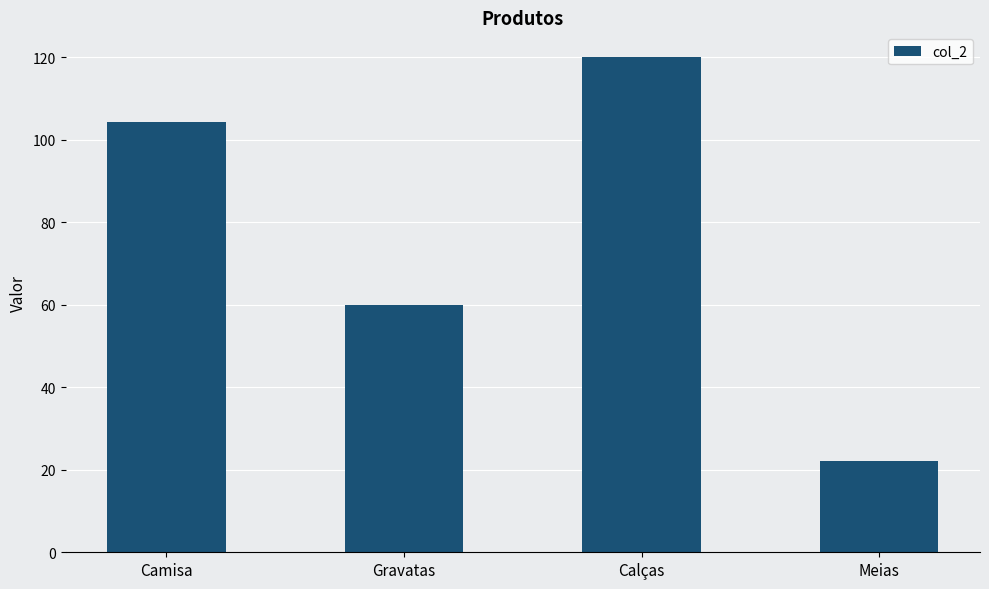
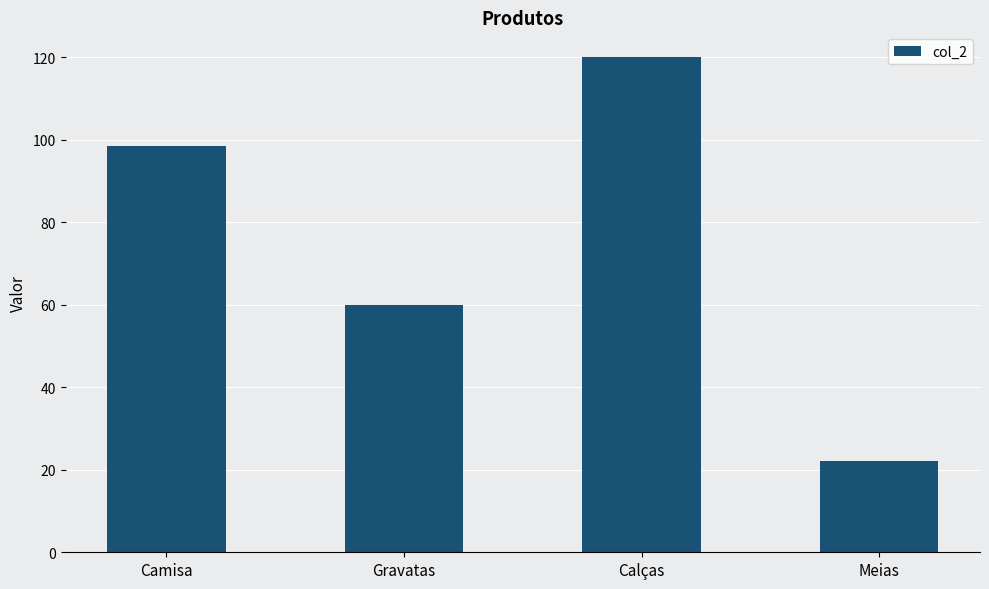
Camisa: 104 -> 98
